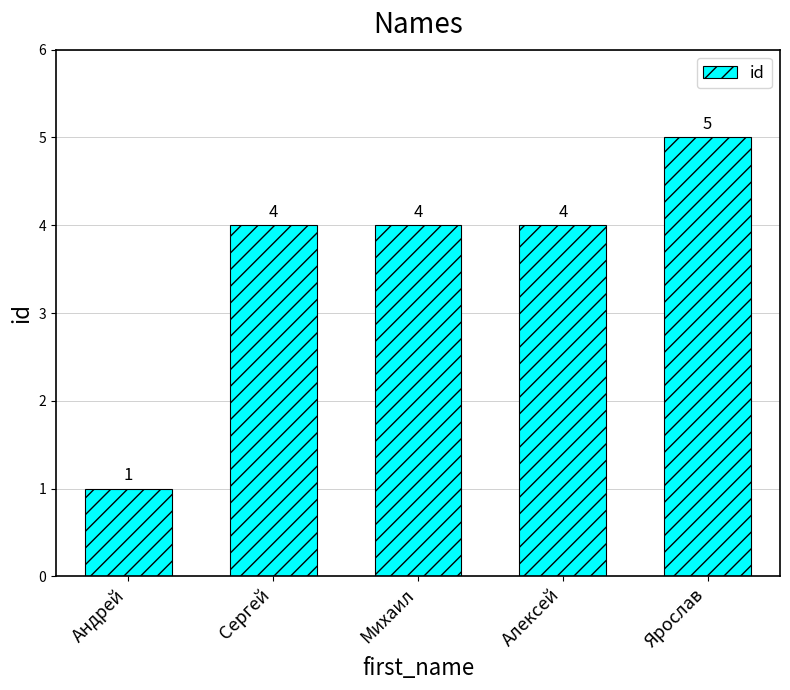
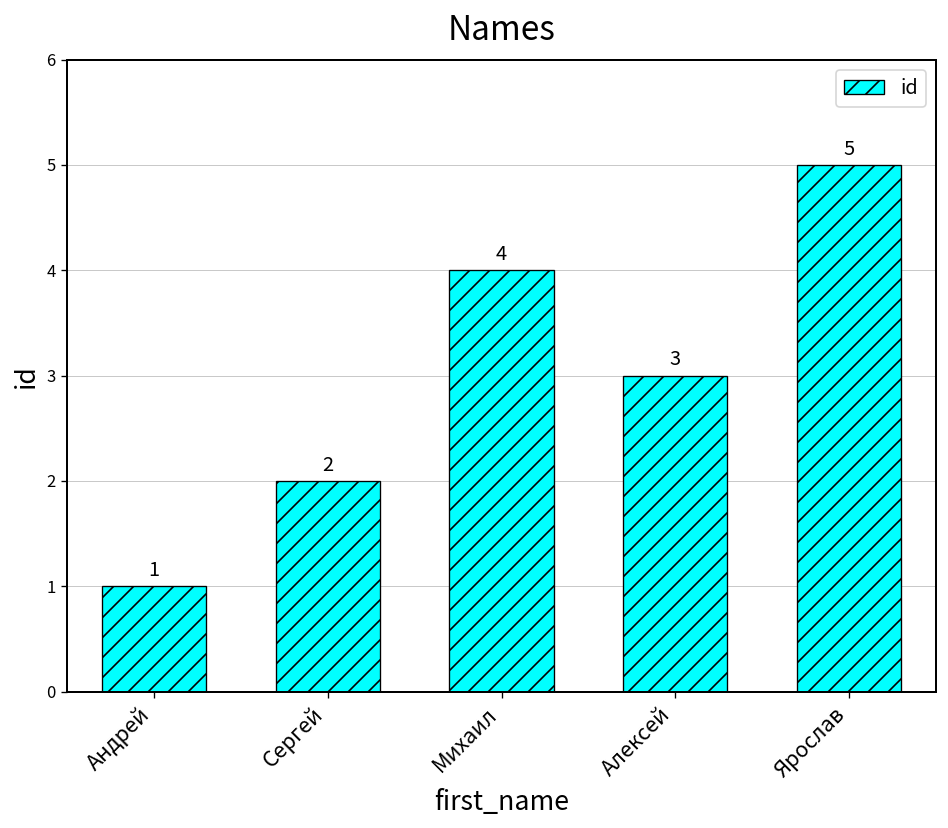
Сергей: 4 -> 2
Алексей: 4 -> 3
